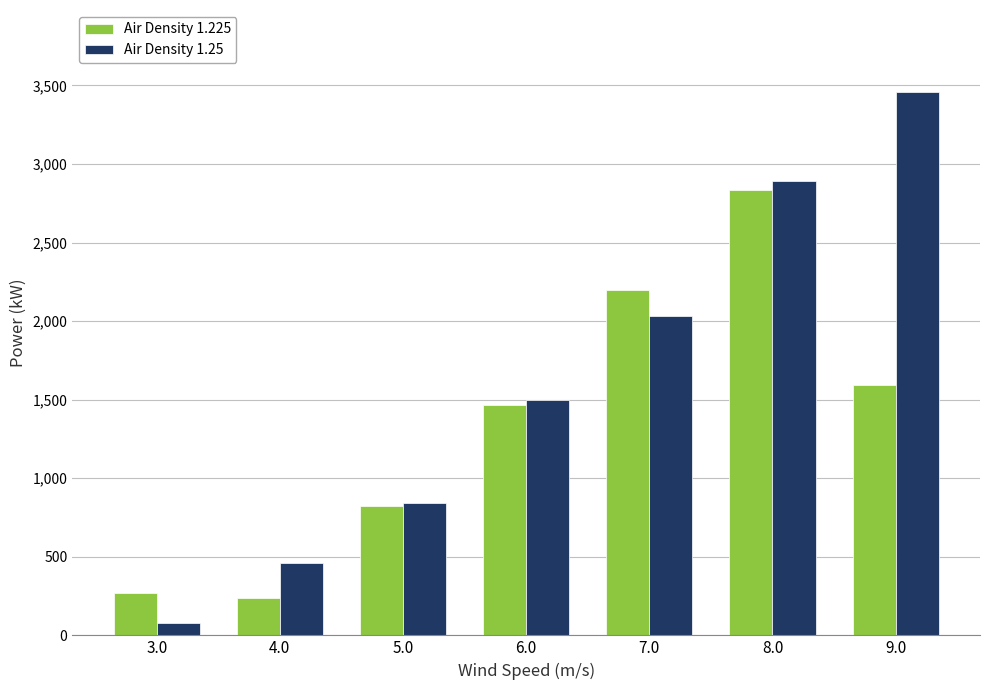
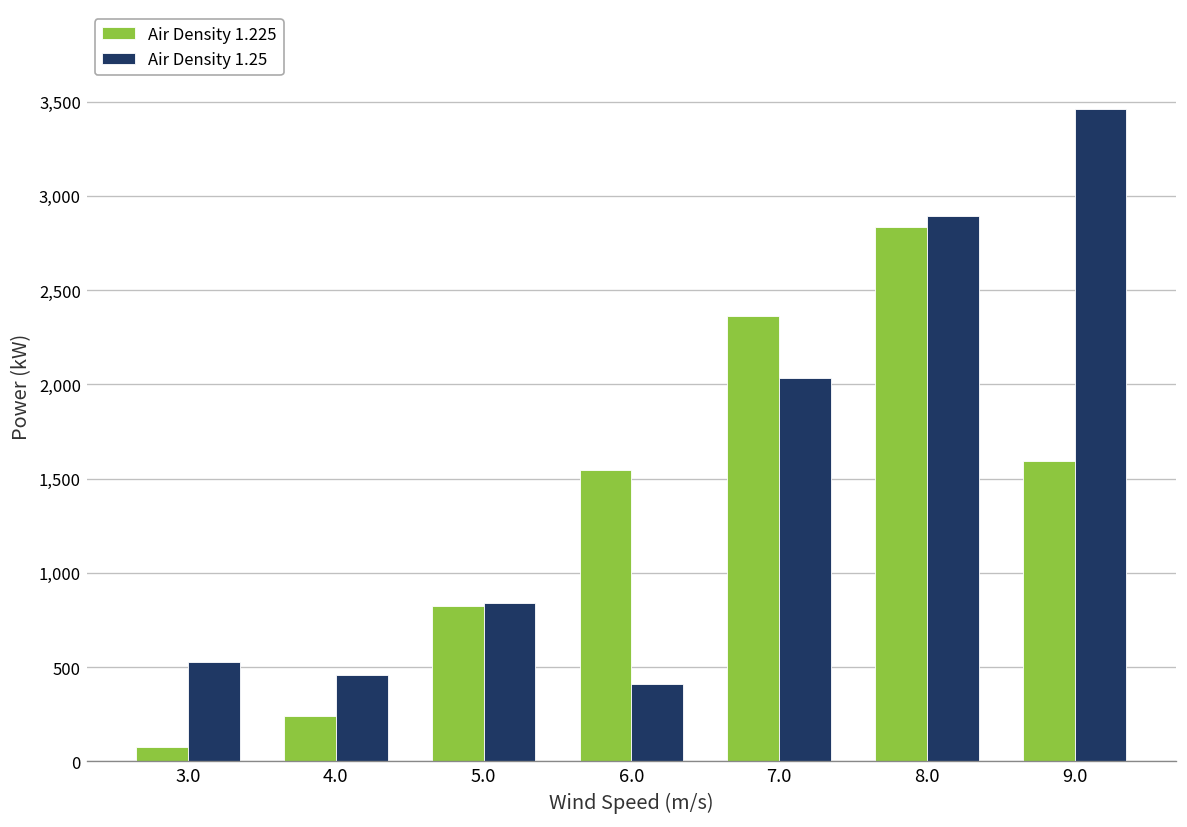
Air Density 1.225, 3.0: 270 -> 80
Air Density 1.25, 3.0: 80 -> 530
Air Density 1.225, 6.0: 1,470 -> 1,550
Air Density 1.25, 6.0: 1,500 -> 410
Air Density 1.225, 7.0: 2,200 -> 2,360
